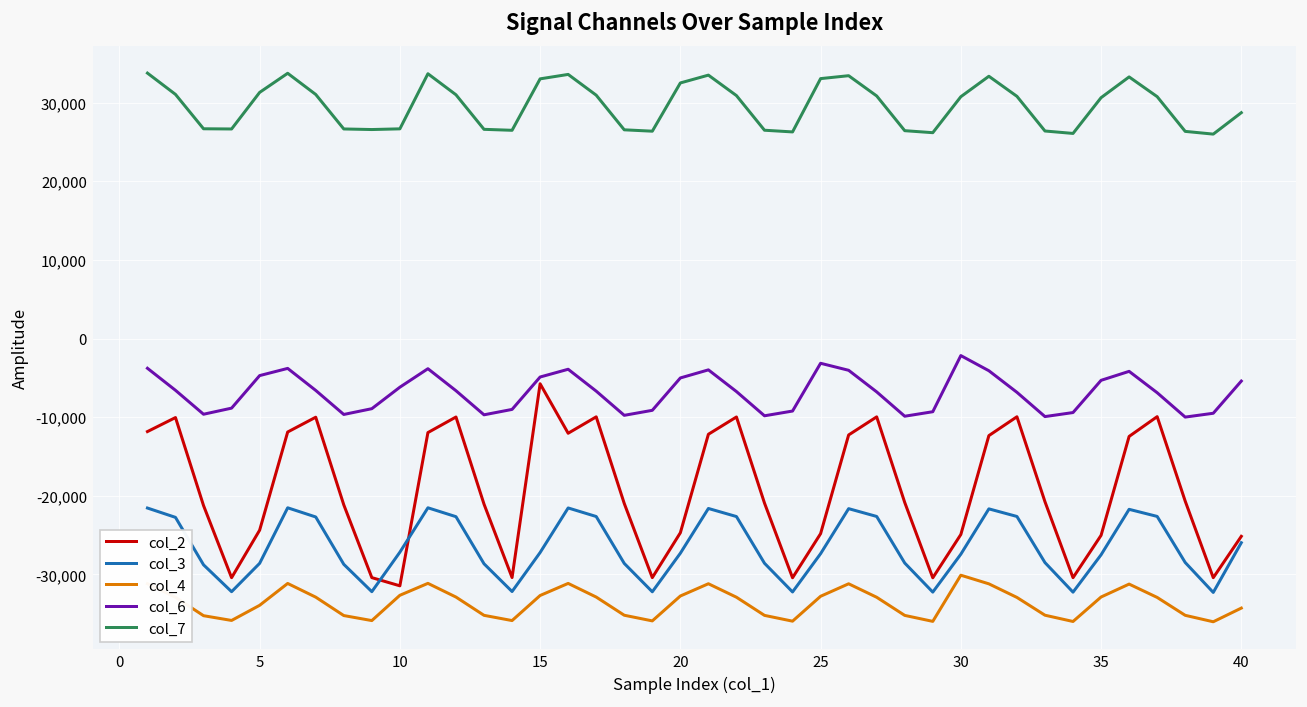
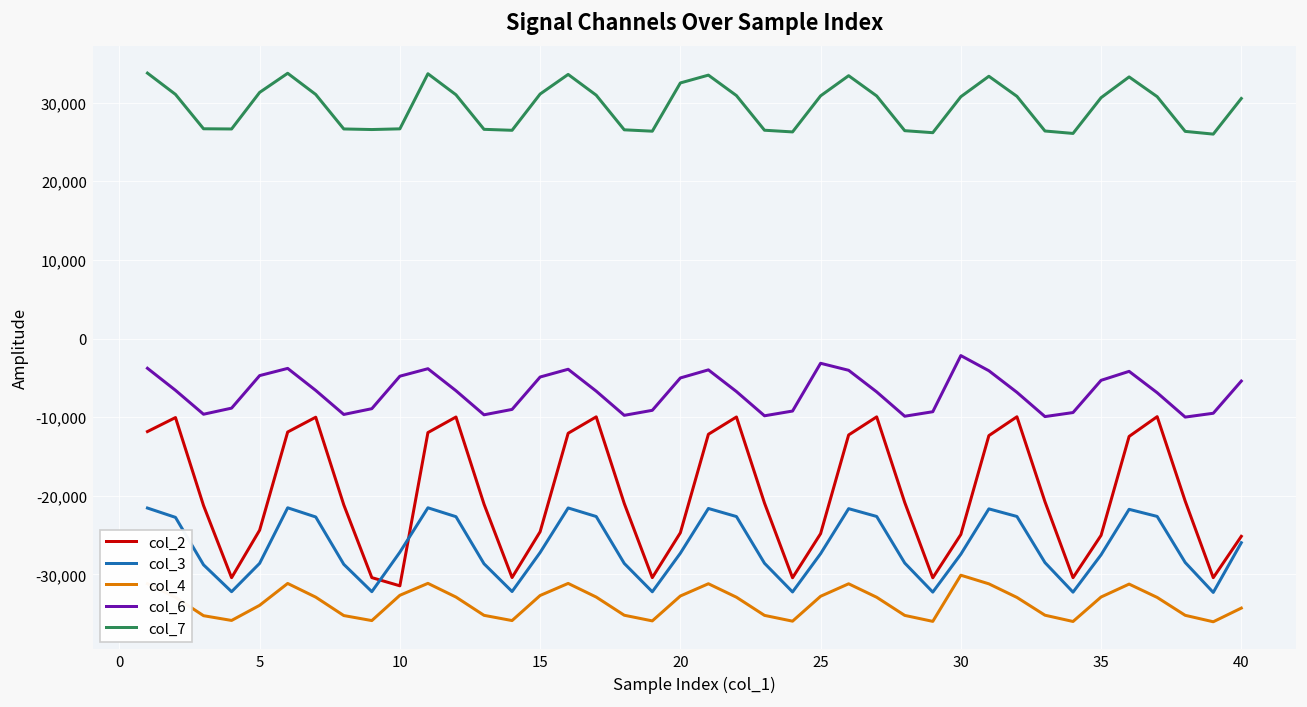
col_6, 10: -6,000 -> -5,000
col_2, 15: -6,000 -> -25,000
col_7, 15: 33,000 -> 31,000
col_7, 25: 33,000 -> 31,000
col_7, 40: 29,000 -> 31,000
